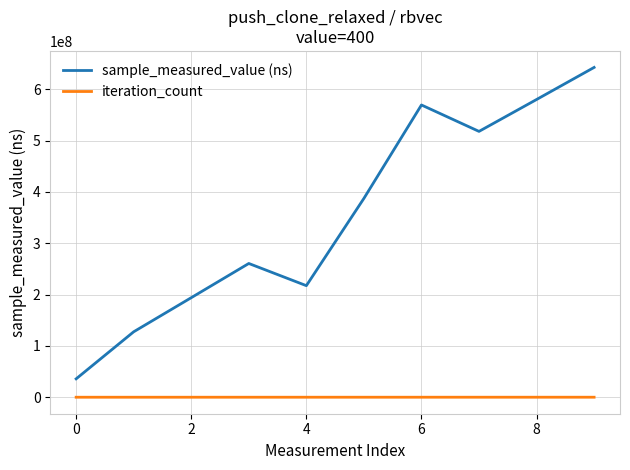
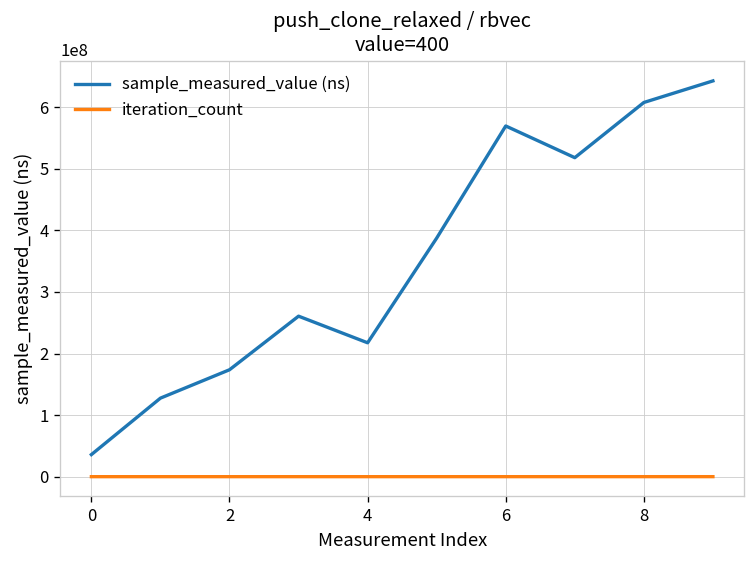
sample_measured_value (ns), 2: 190000000 -> 170000000
sample_measured_value (ns), 8: 580000000 -> 610000000
